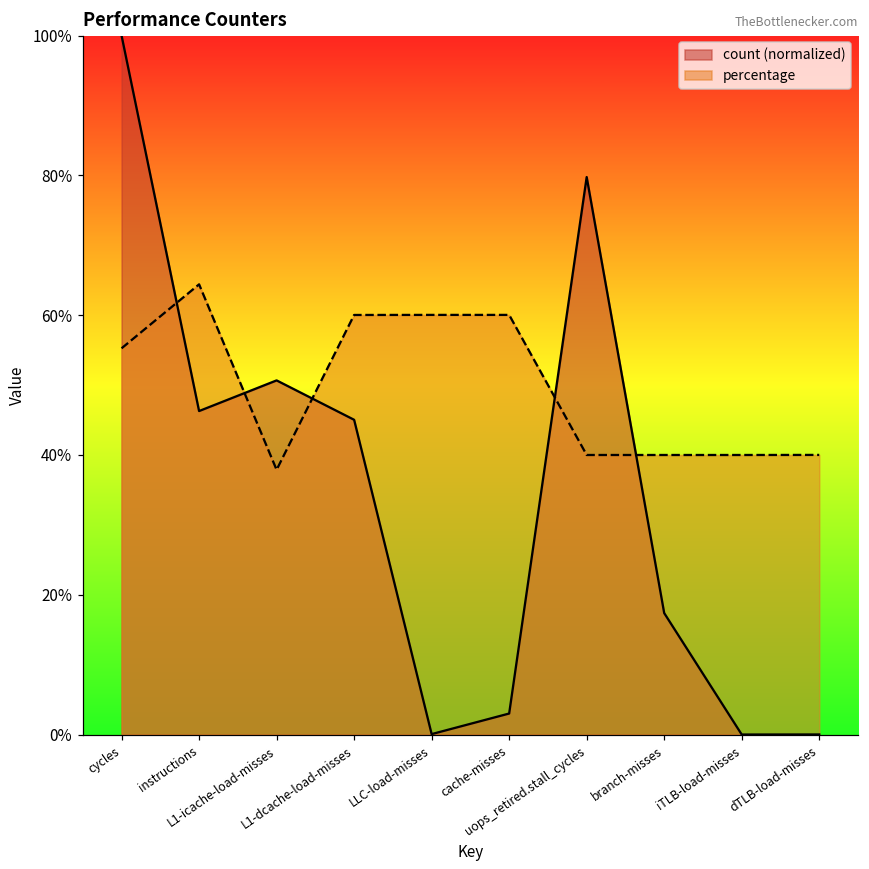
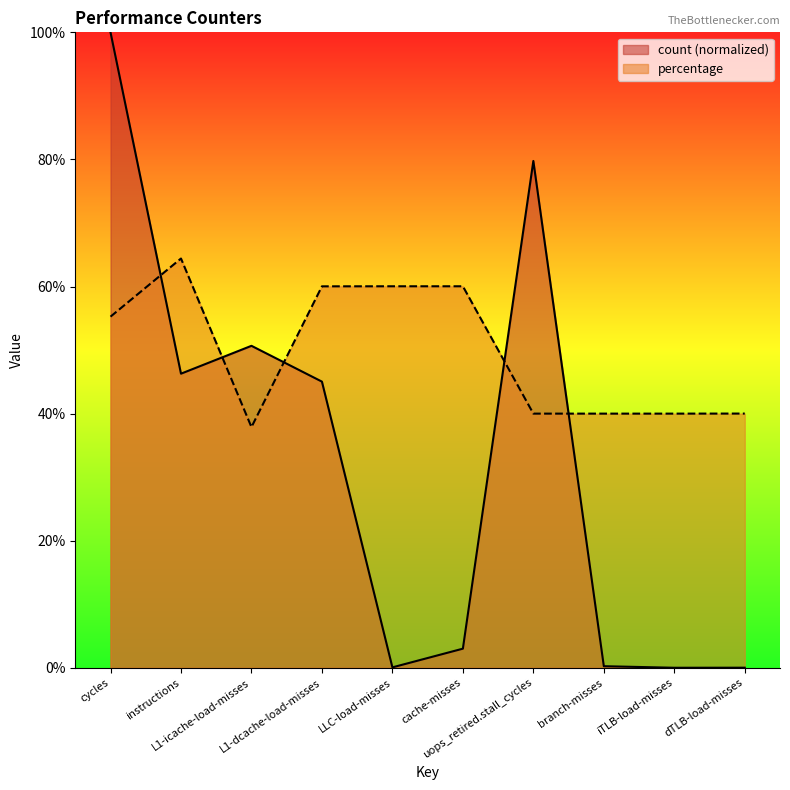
count (normalized), branch-misses: 17% -> 0%
